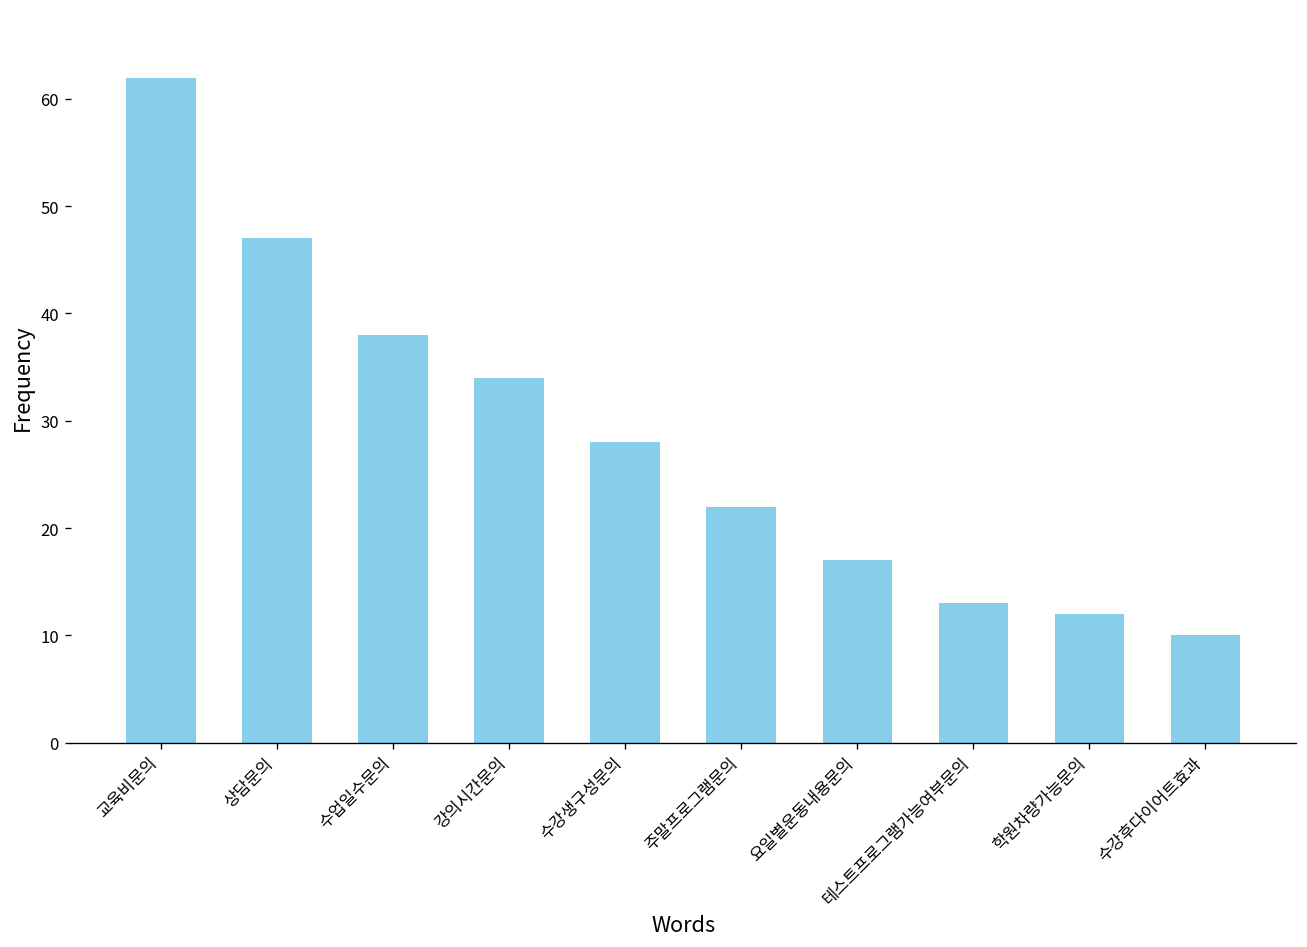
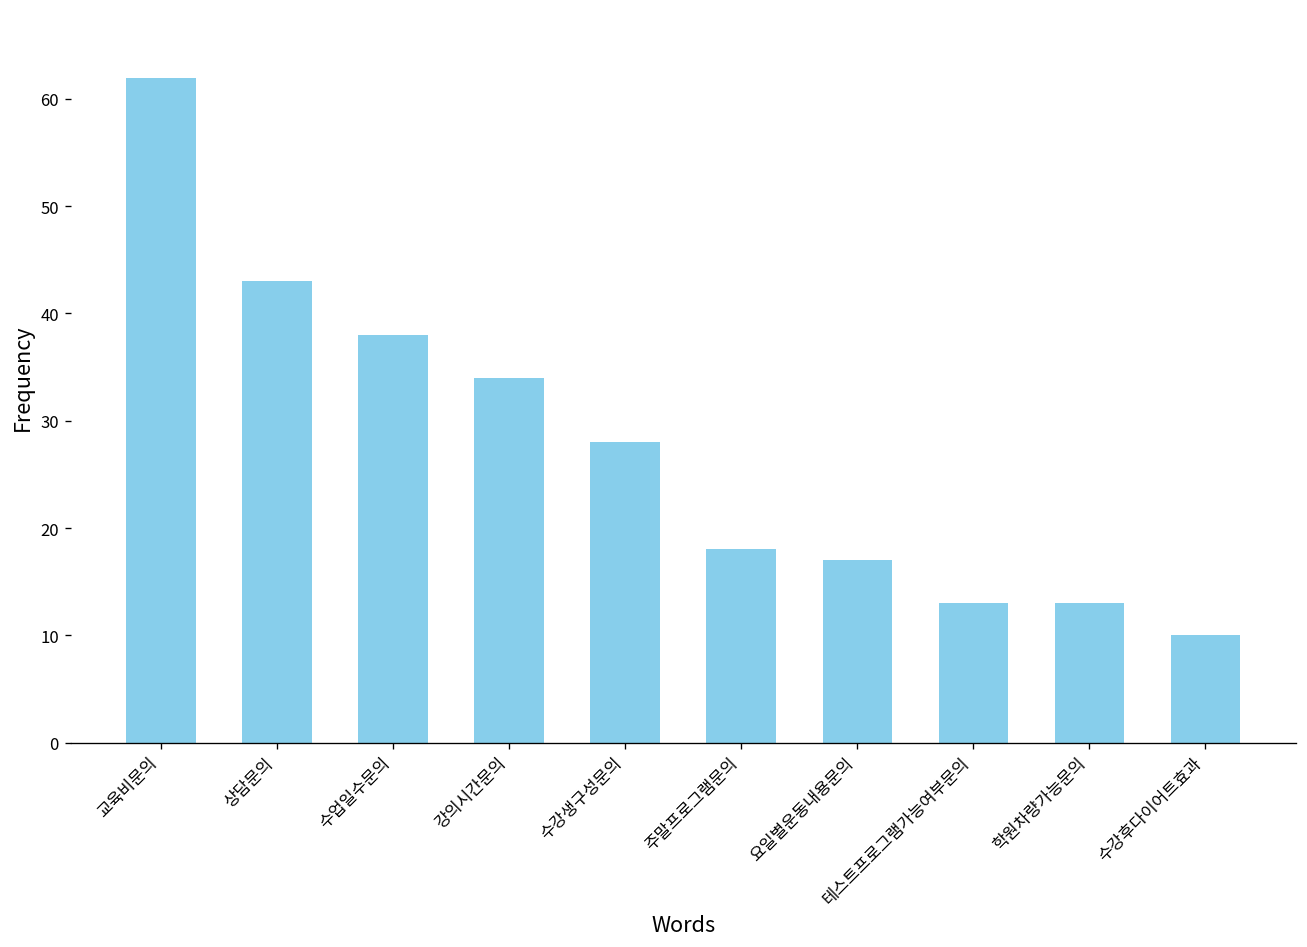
상담문의: 47 -> 43
주말프로그램문의: 22 -> 18
학원차량가능문의: 12 -> 13
